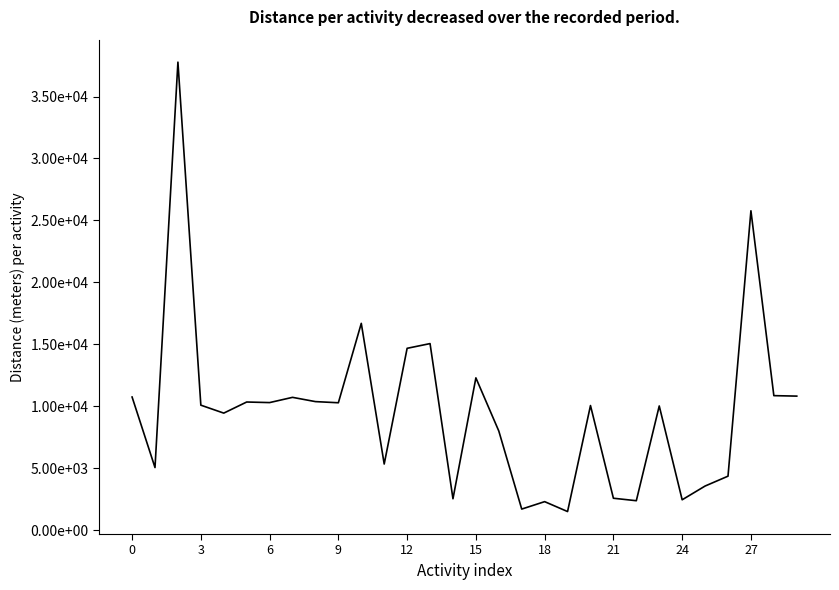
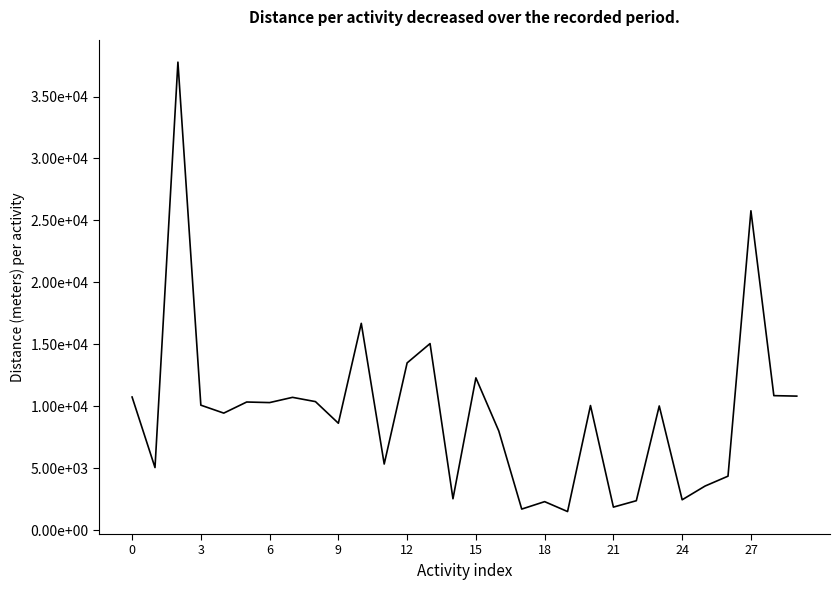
9: 10300 -> 8600
12: 14700 -> 13500
21: 2600 -> 1900
